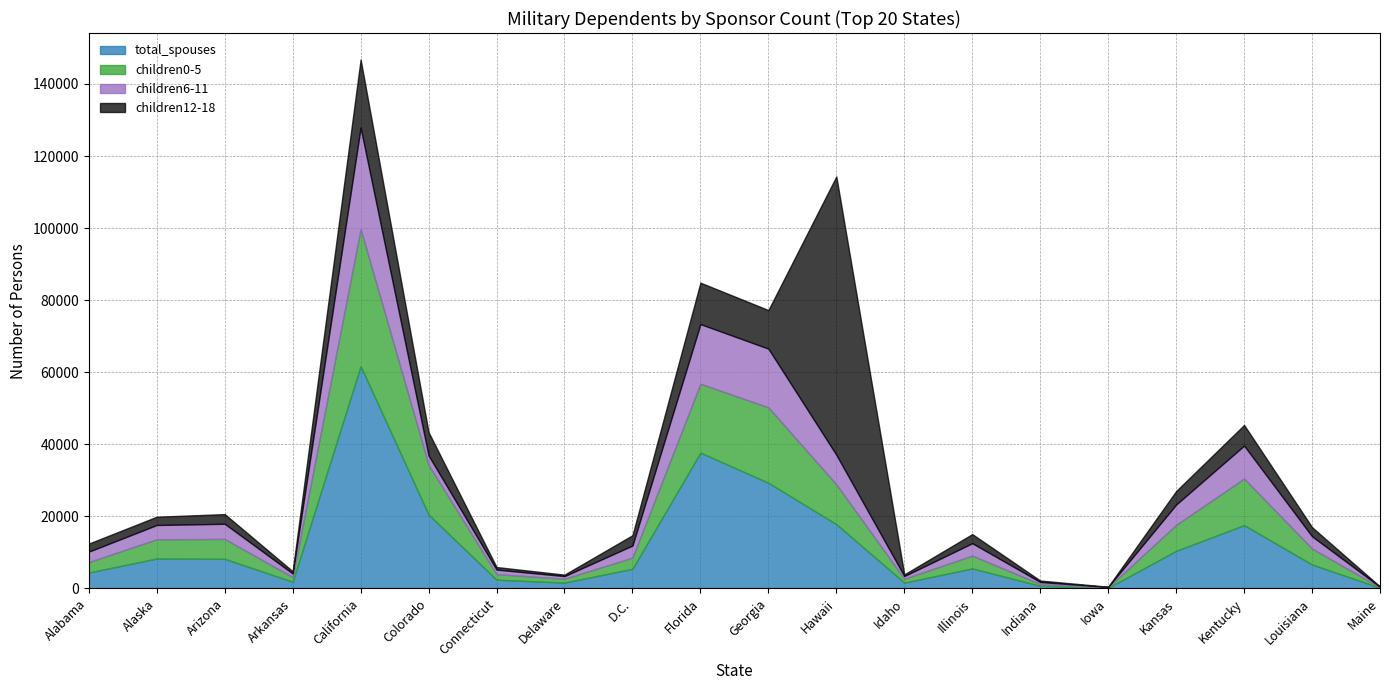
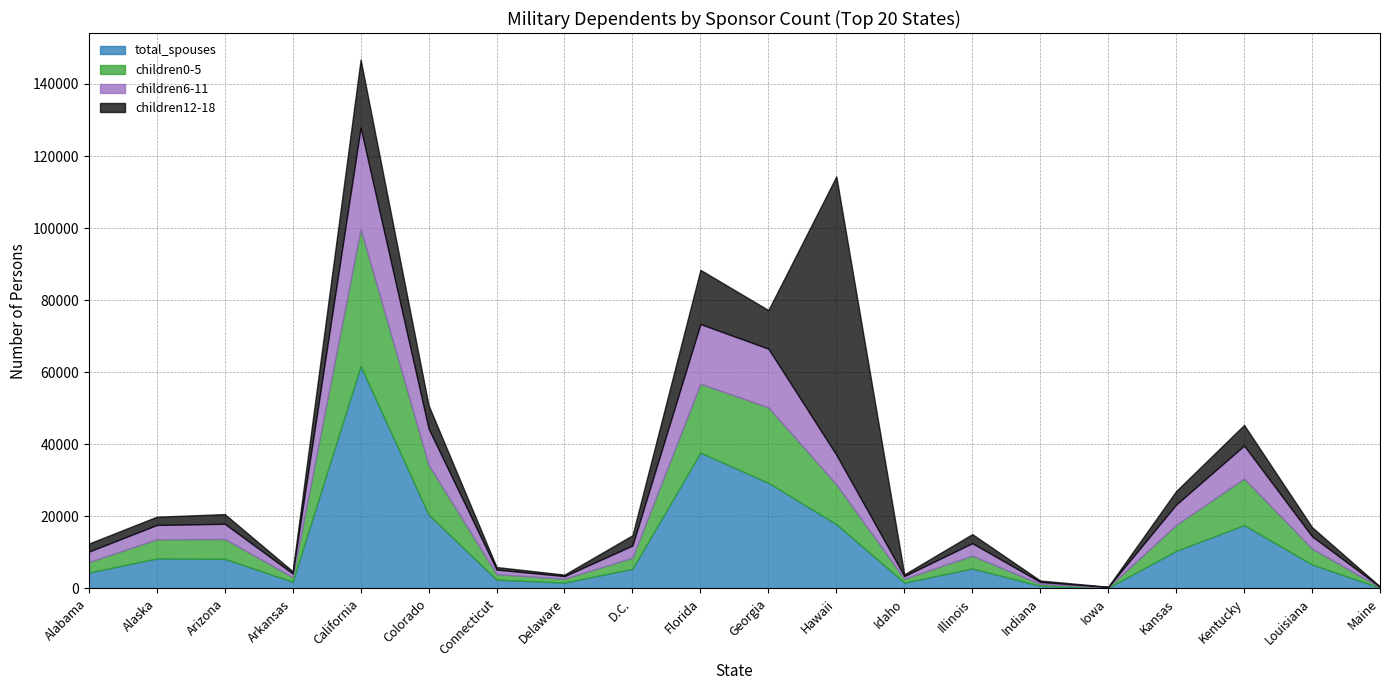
children6-11, Colorado: 3000 -> 10000
children12-18, Florida: 12000 -> 15000
